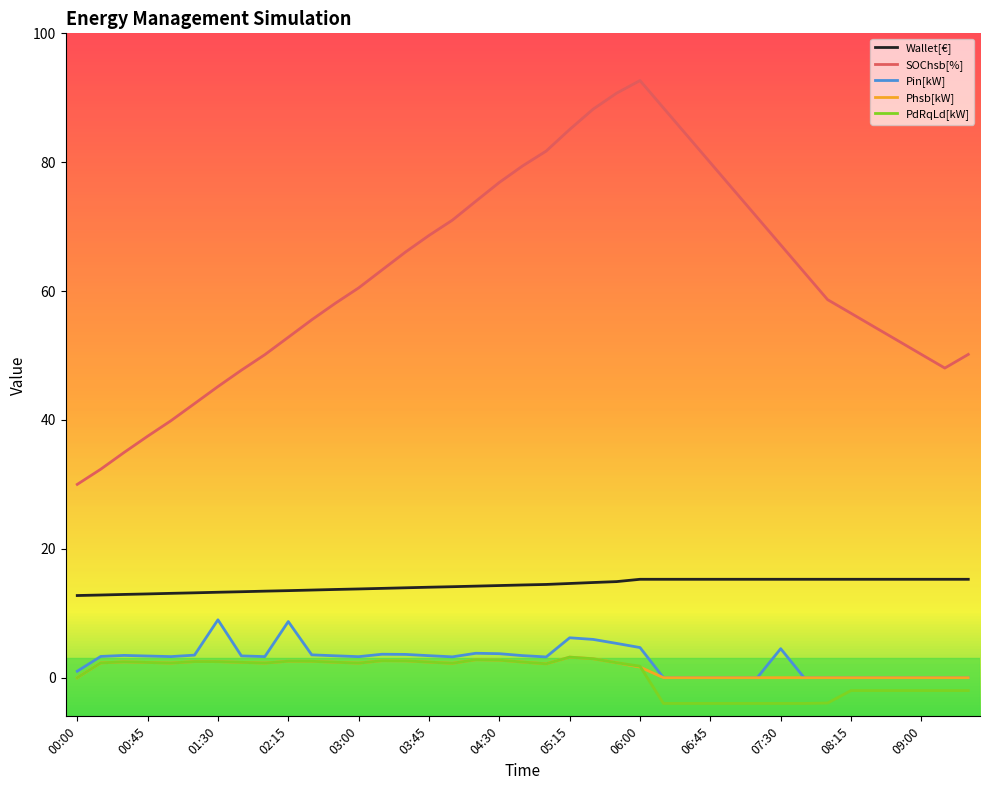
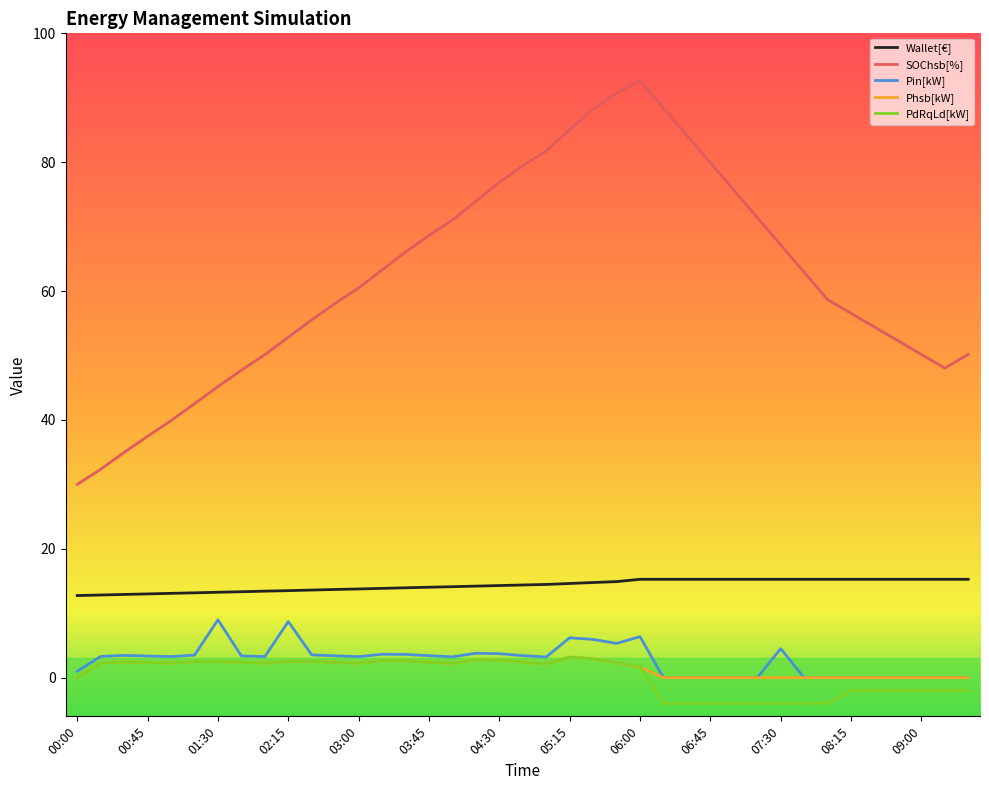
Pin[kW], 06:00: 5 -> 6
